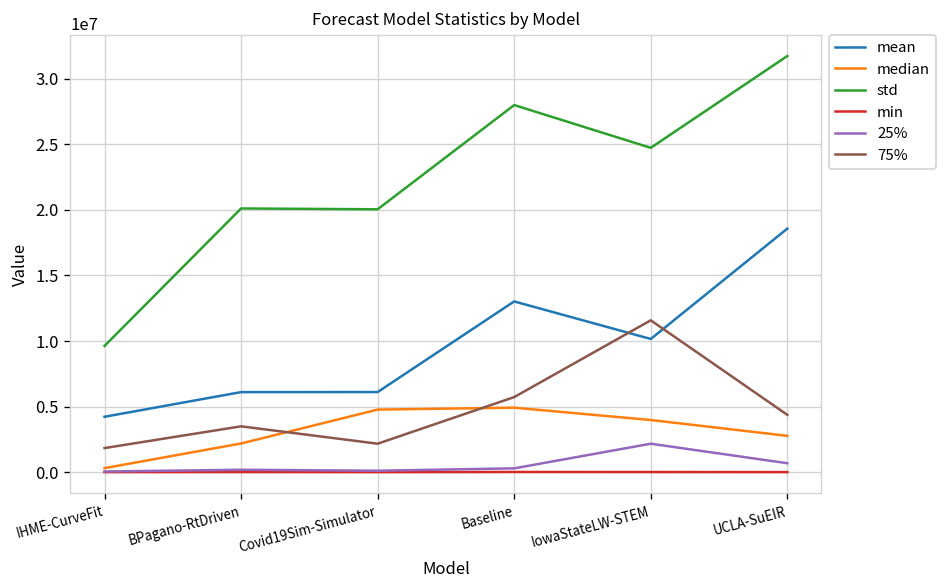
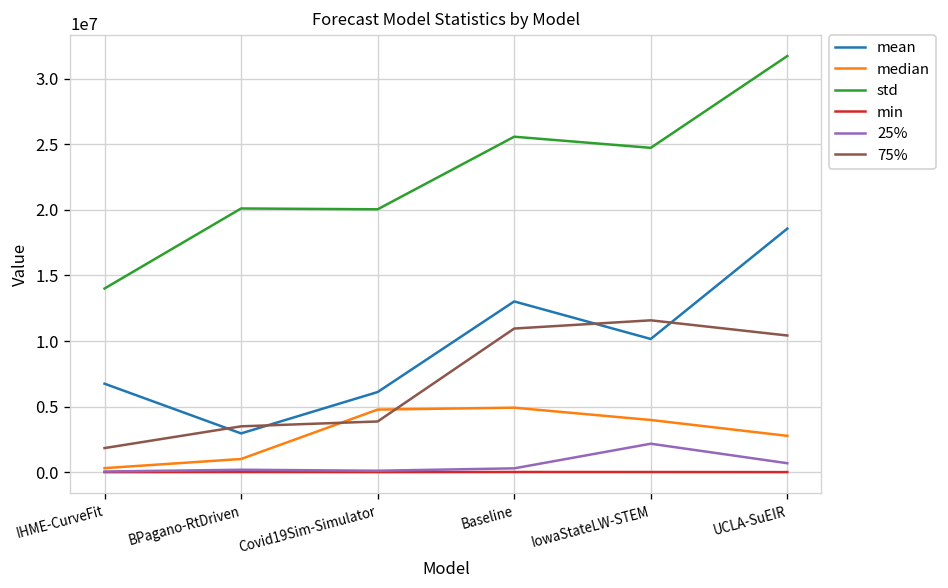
mean, IHME-CurveFit: 4200000 -> 6700000
std, IHME-CurveFit: 9600000 -> 14000000
mean, BPagano-RtDriven: 6100000 -> 3000000
median, BPagano-RtDriven: 2200000 -> 1000000
75%, Covid19Sim-Simulator: 2200000 -> 3900000
std, Baseline: 28000000 -> 25600000
75%, Baseline: 5700000 -> 11000000
75%, UCLA-SuEIR: 4400000 -> 10400000
